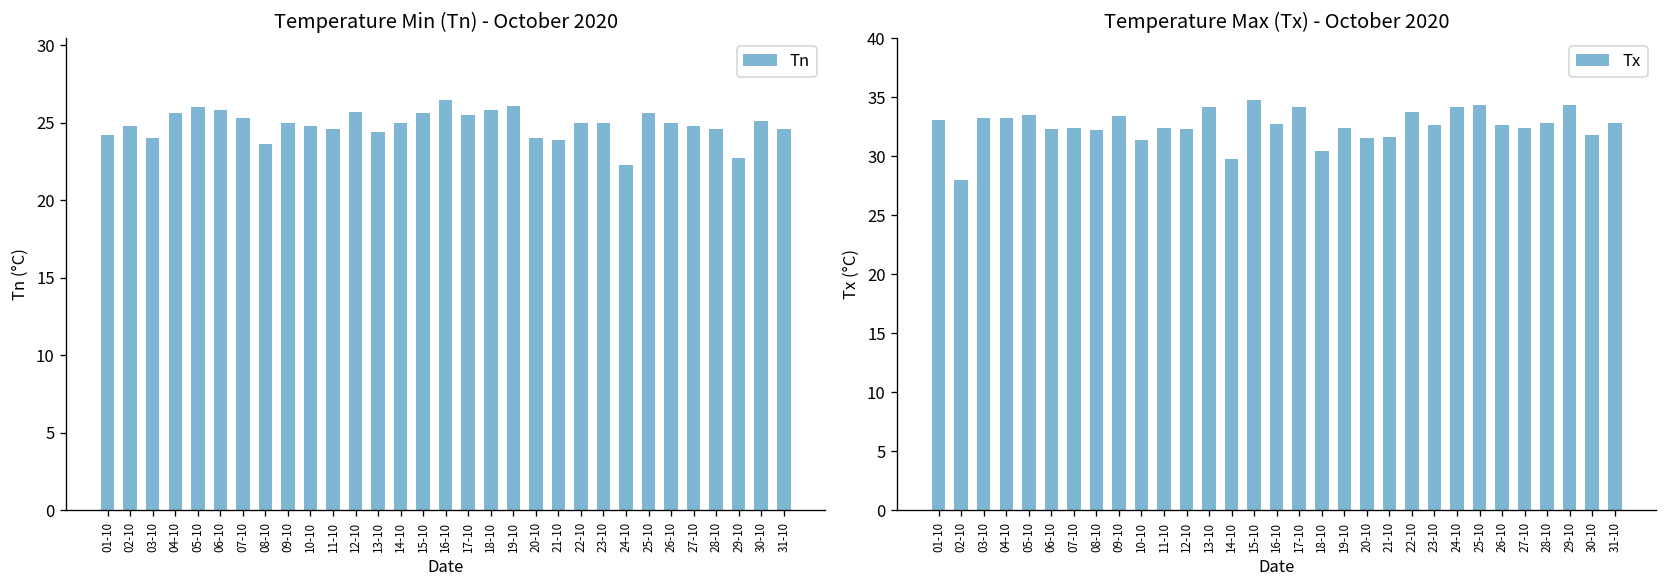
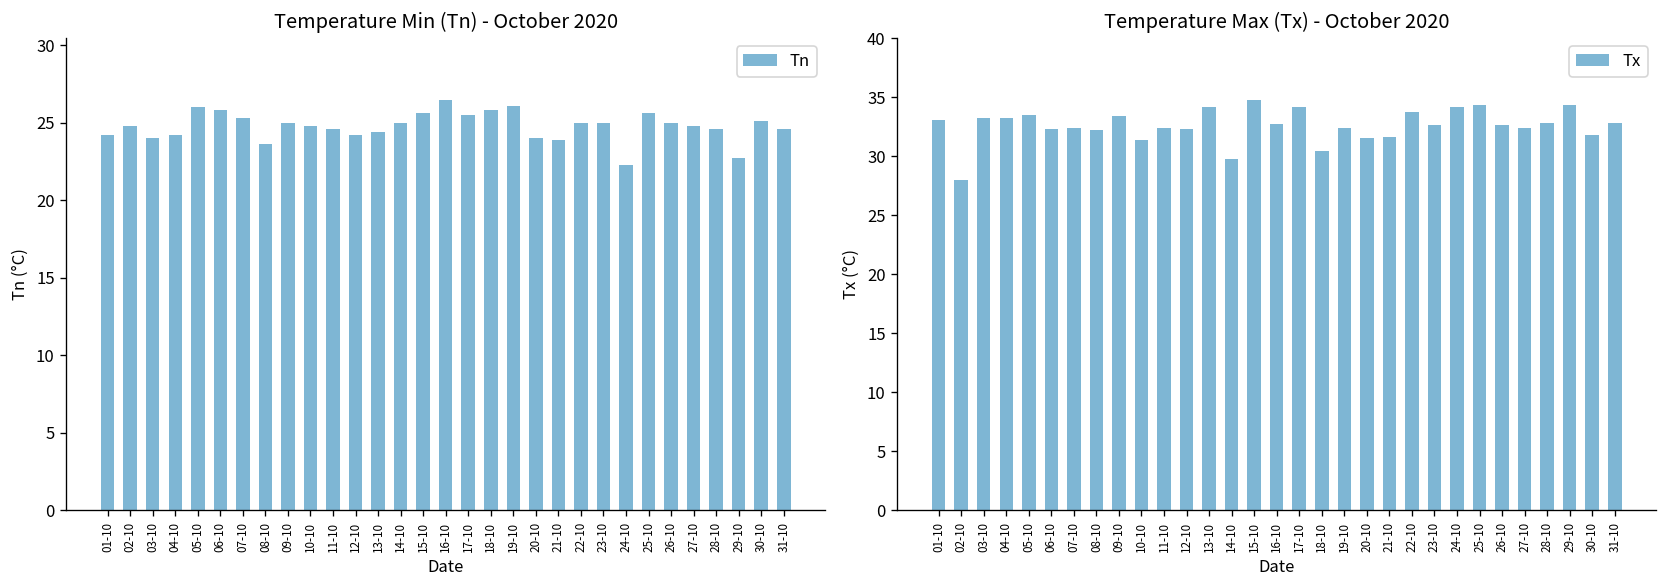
Temperature Min (Tn) - October 2020, 04-10: 25.6 -> 24.2
Temperature Min (Tn) - October 2020, 12-10: 25.7 -> 24.2
